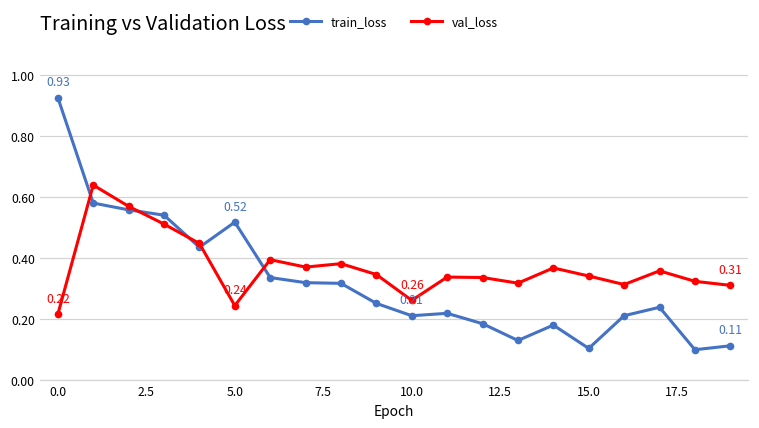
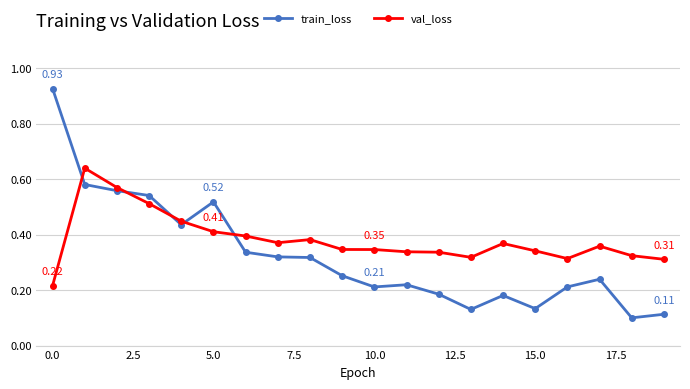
val_loss, 5.0: 0.24 -> 0.41
val_loss, 10.0: 0.26 -> 0.35
train_loss, 15.0: 0.10 -> 0.13
